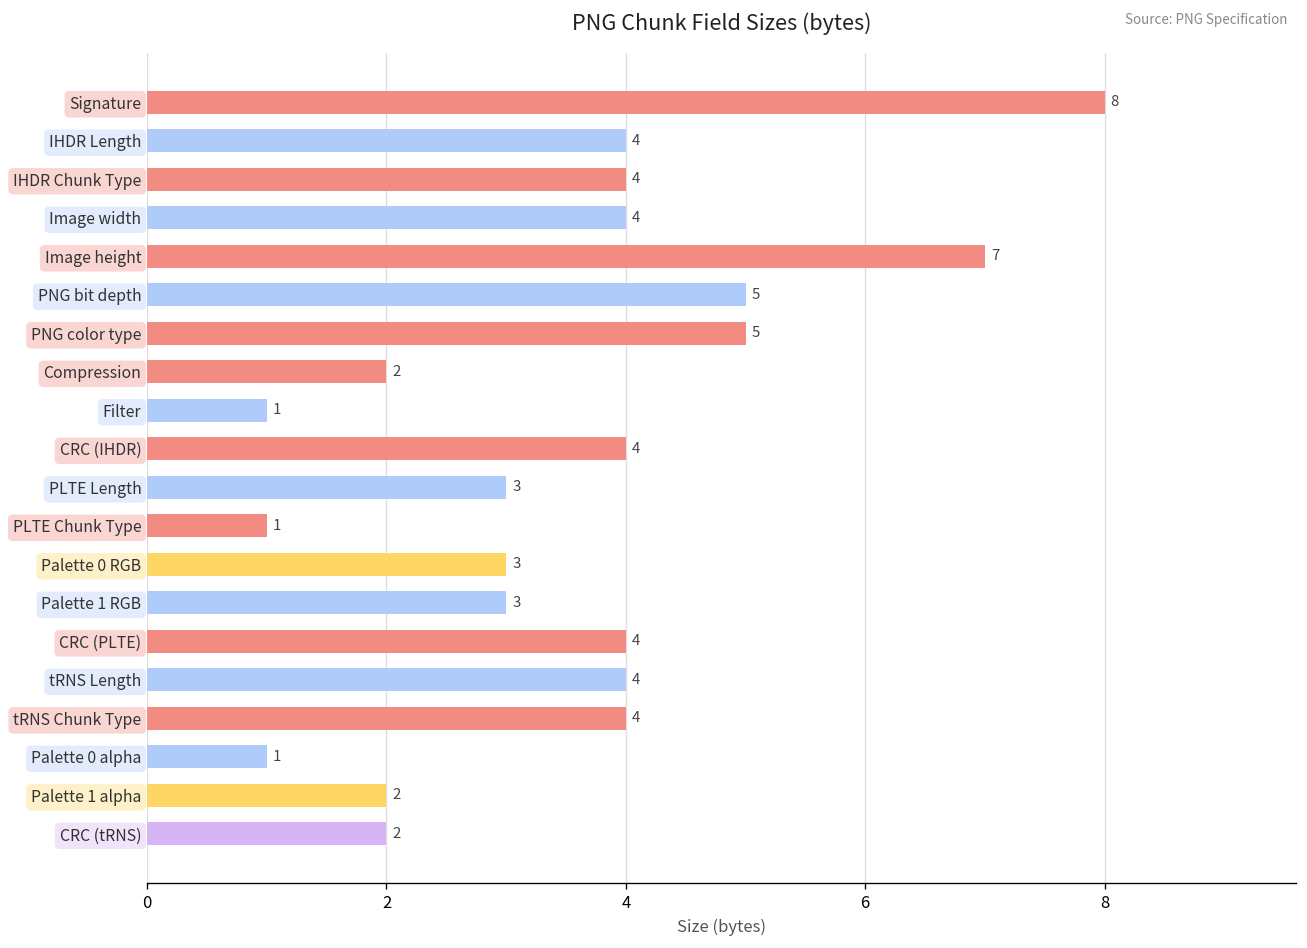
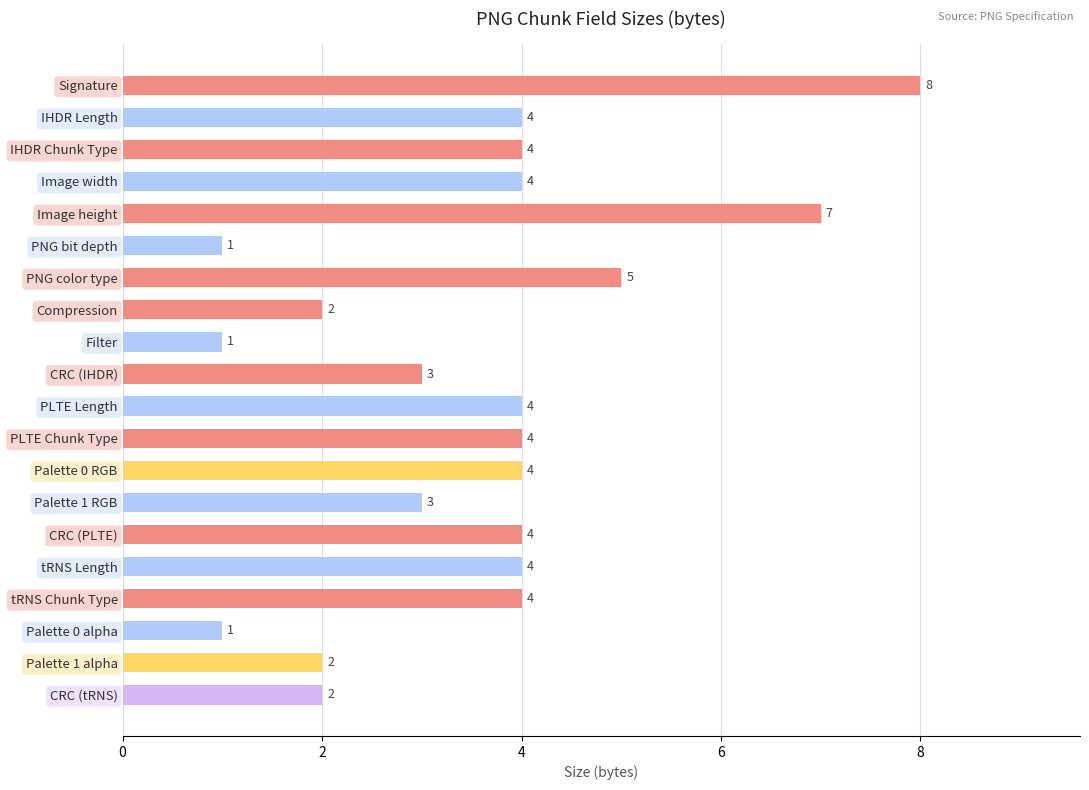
PNG bit depth: 5 -> 1
CRC (IHDR): 4 -> 3
PLTE Length: 3 -> 4
PLTE Chunk Type: 1 -> 4
Palette 0 RGB: 3 -> 4
